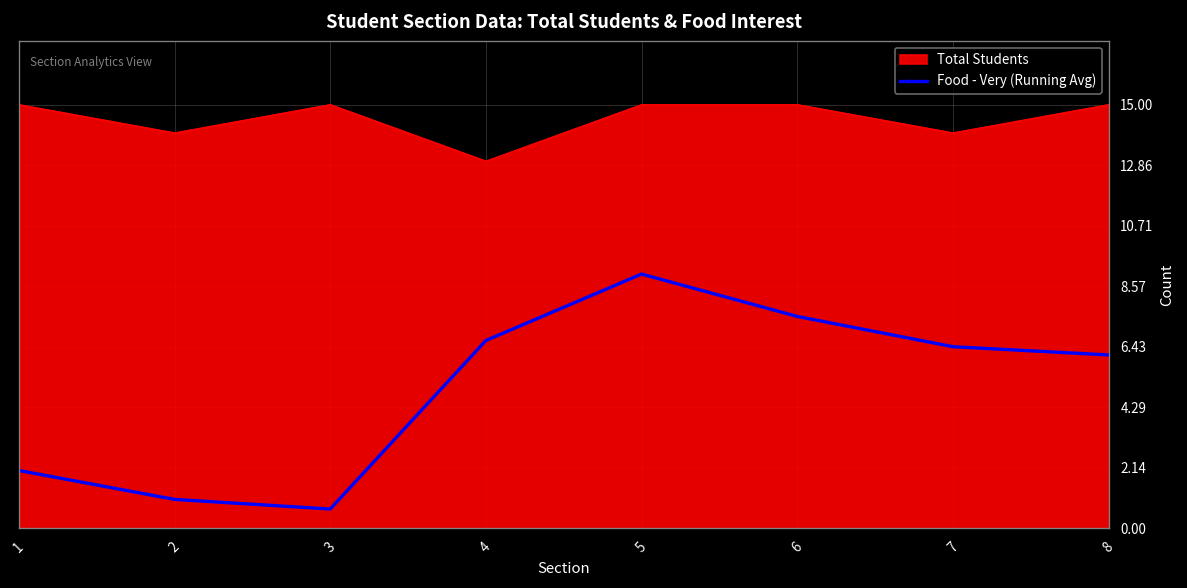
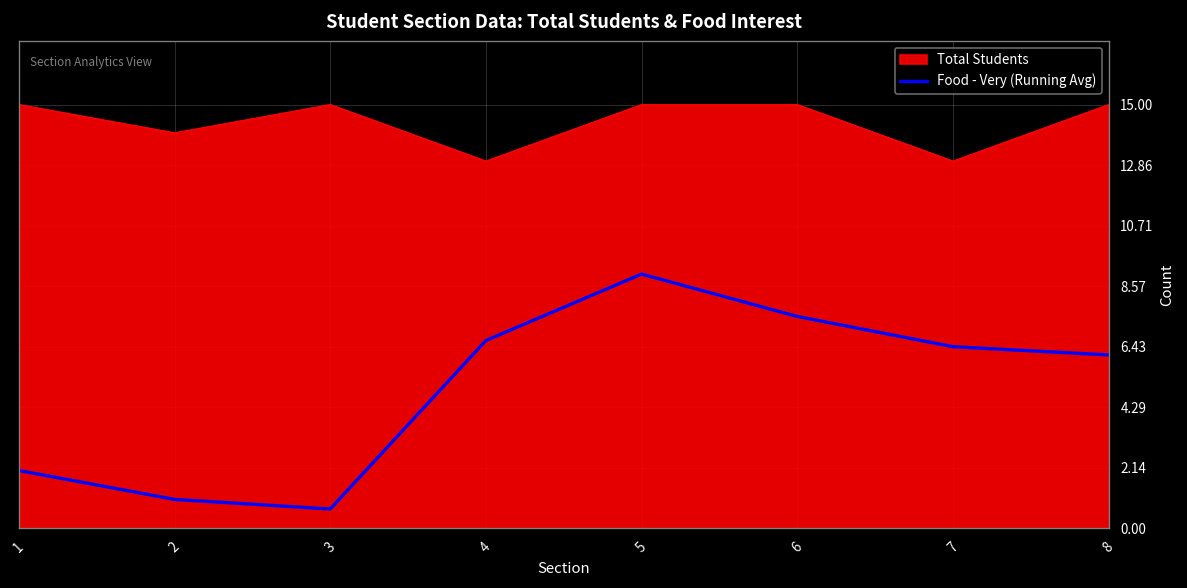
Total Students, 7: 14 -> 13
